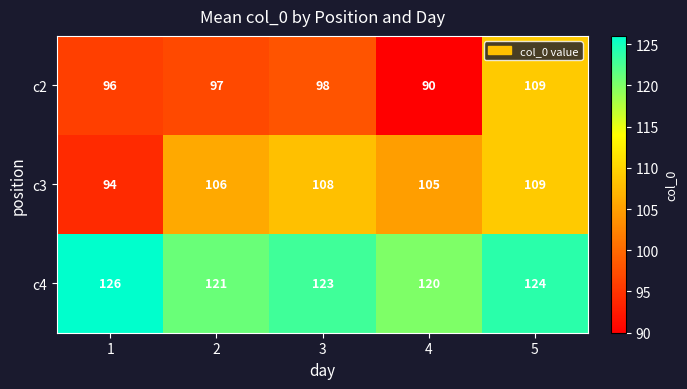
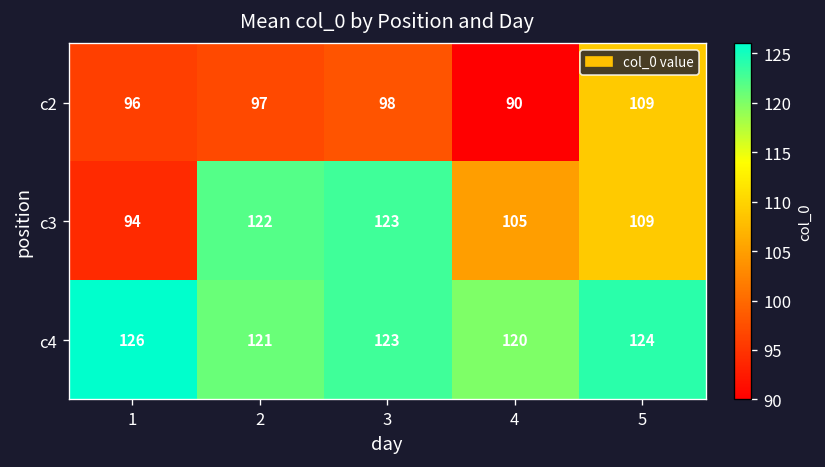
c3, 2: 106 -> 122
c3, 3: 108 -> 123
